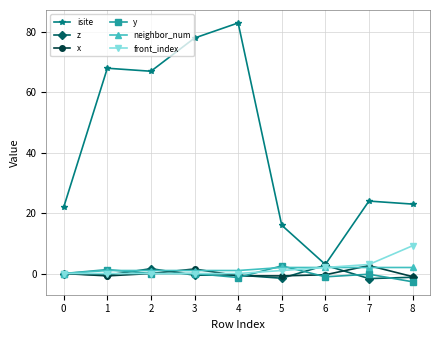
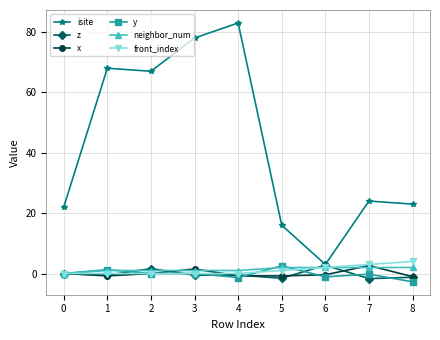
front_index, 8: 9 -> 4
